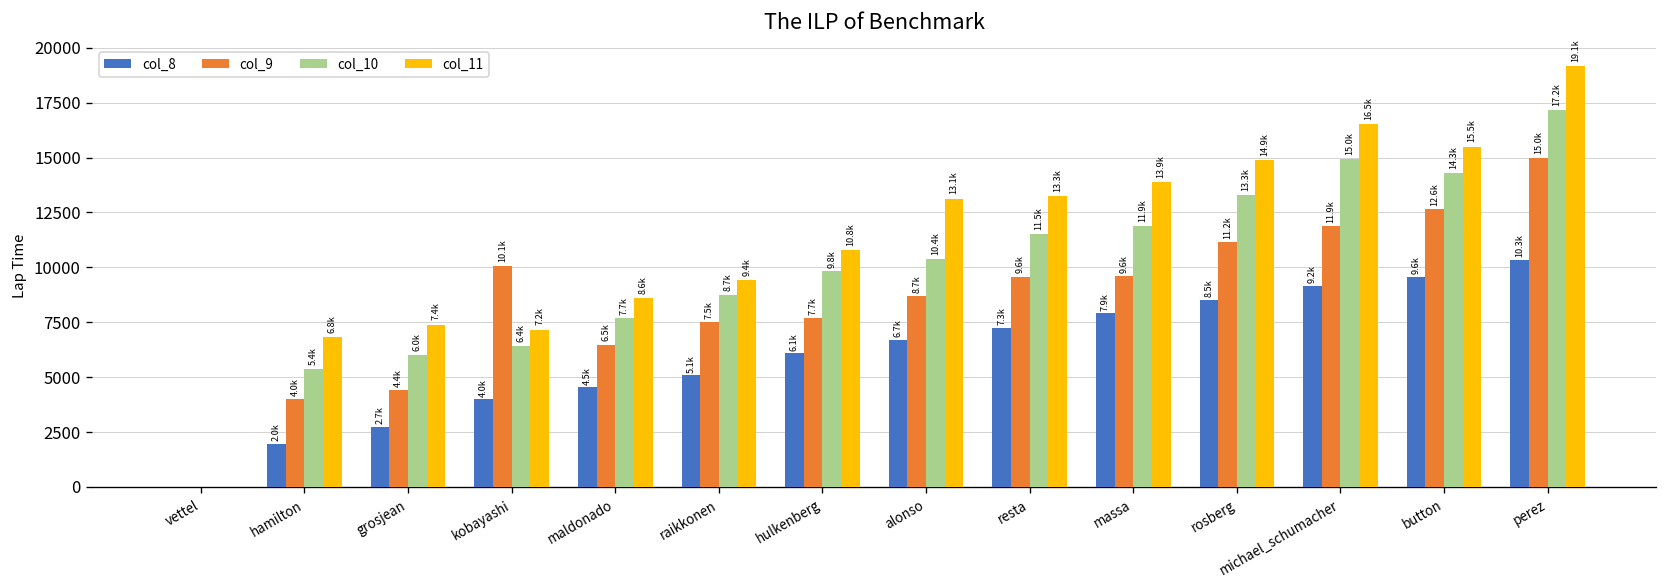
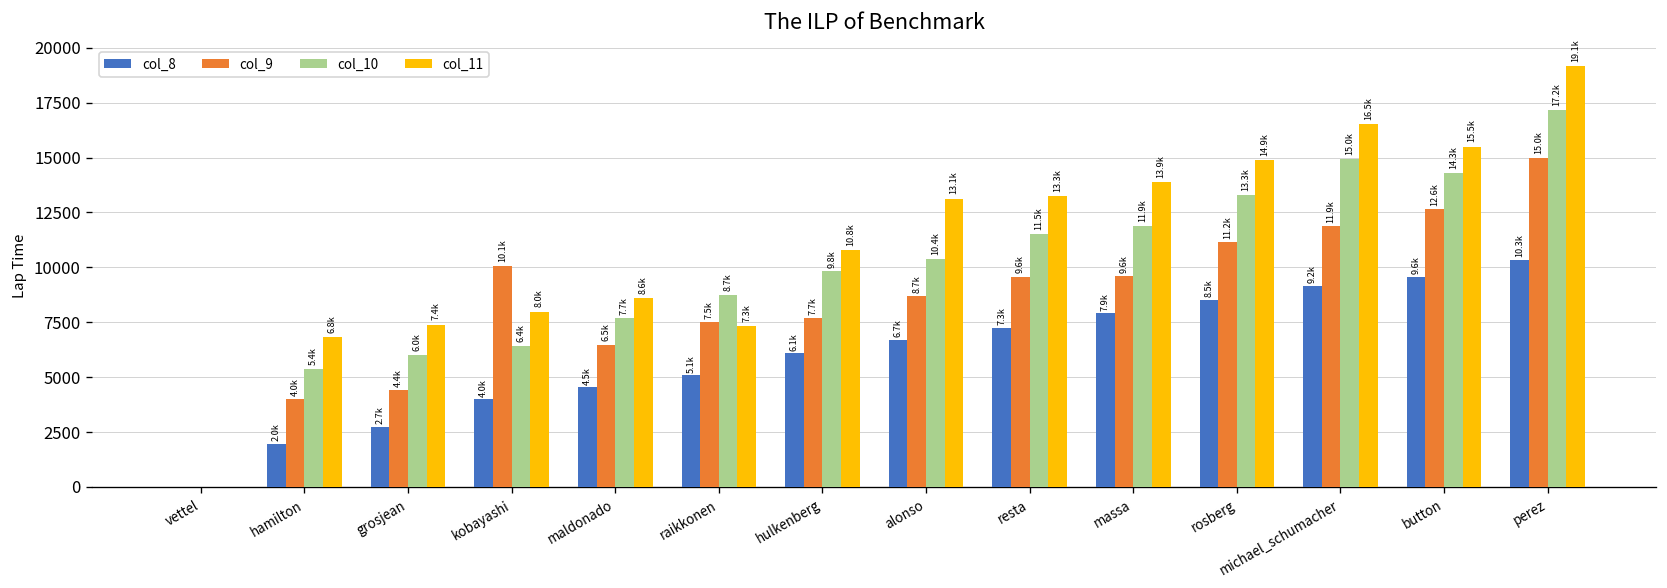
col_11, kobayashi: 7.2k -> 8.0k
col_11, raikkonen: 9.4k -> 7.3k
